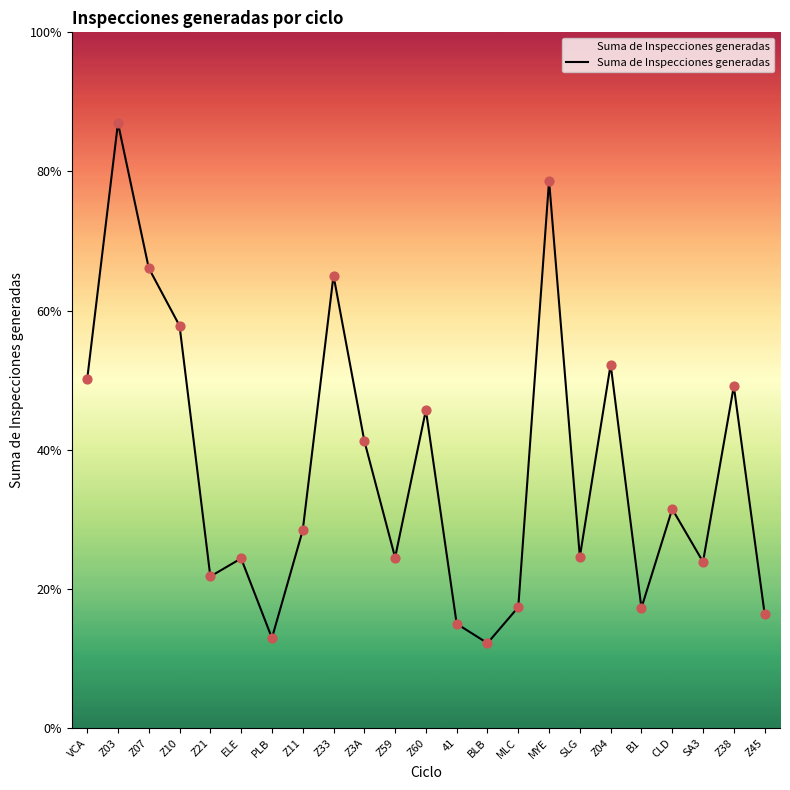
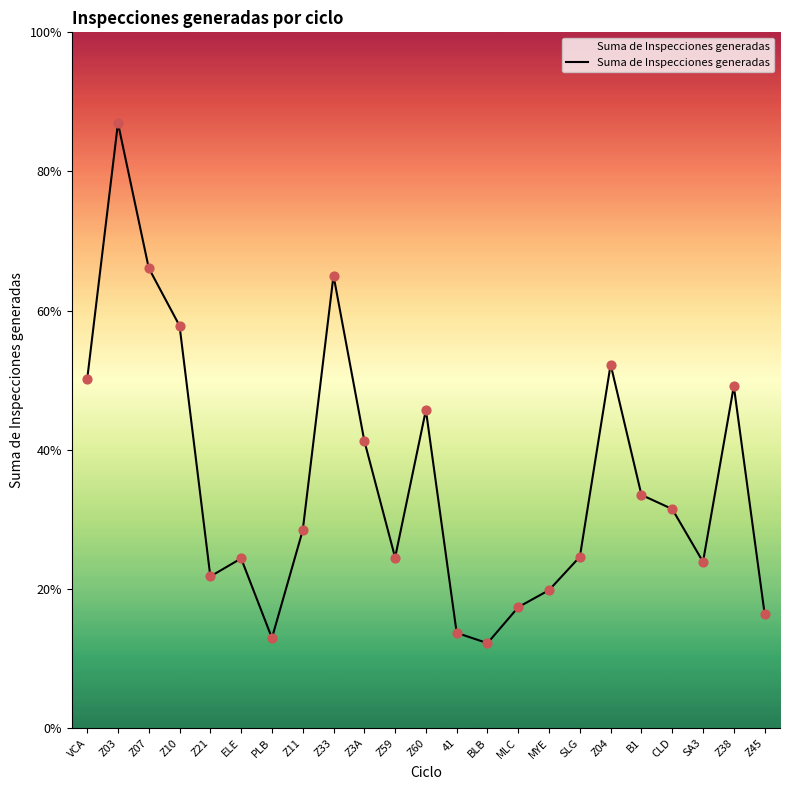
41: 15% -> 14%
MYE: 79% -> 20%
B1: 17% -> 34%
